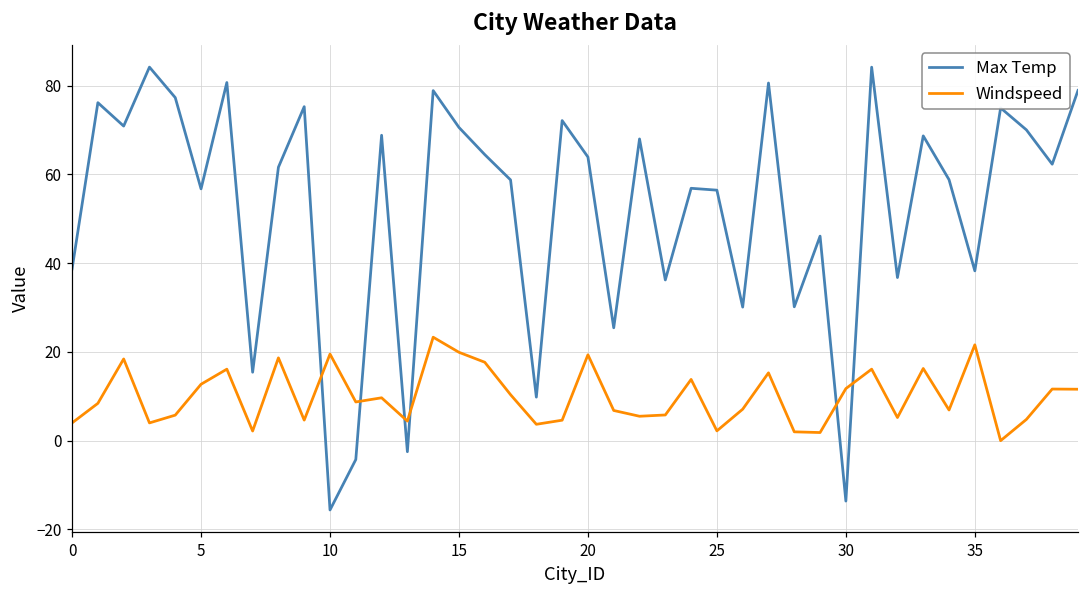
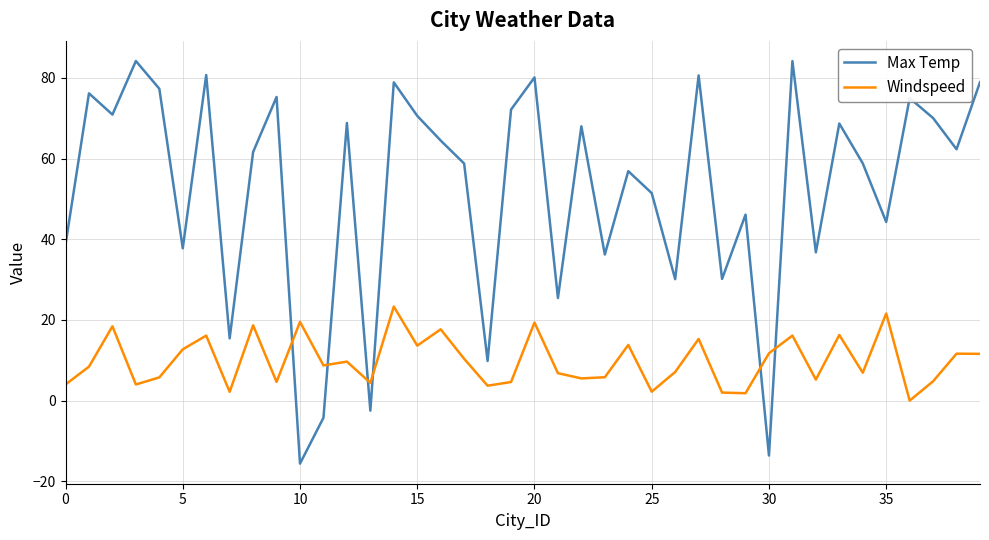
Max Temp, 5: 57 -> 38
Windspeed, 15: 20 -> 14
Max Temp, 20: 64 -> 80
Max Temp, 25: 56 -> 51
Max Temp, 35: 38 -> 44
